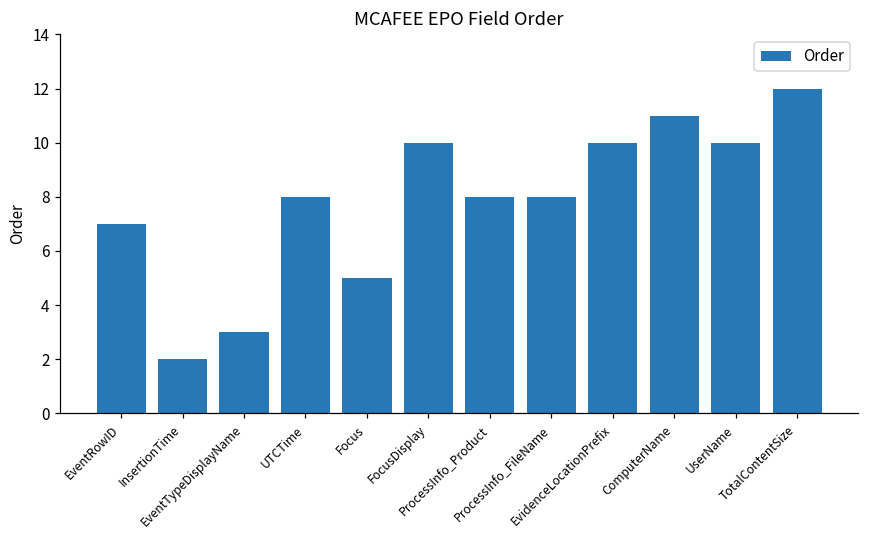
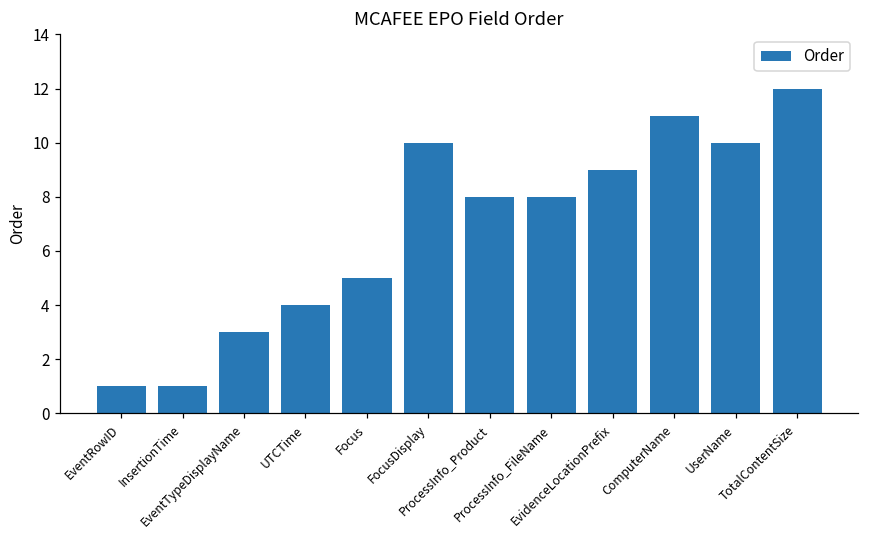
EventRowID: 7 -> 1
InsertionTime: 2 -> 1
UTCTime: 8 -> 4
EvidenceLocationPrefix: 10 -> 9
